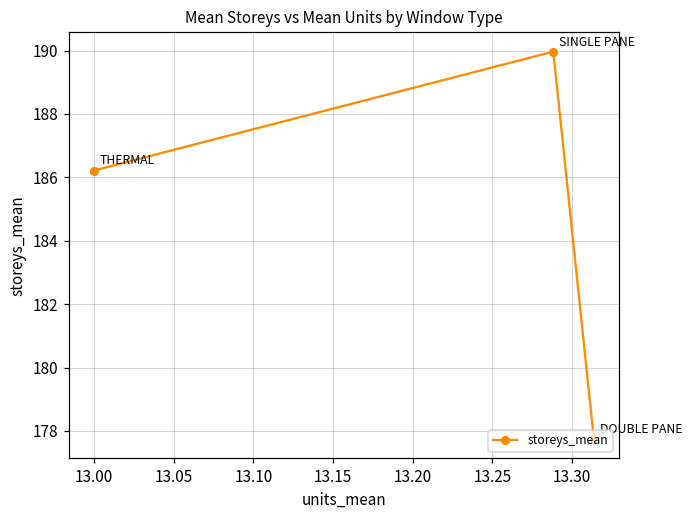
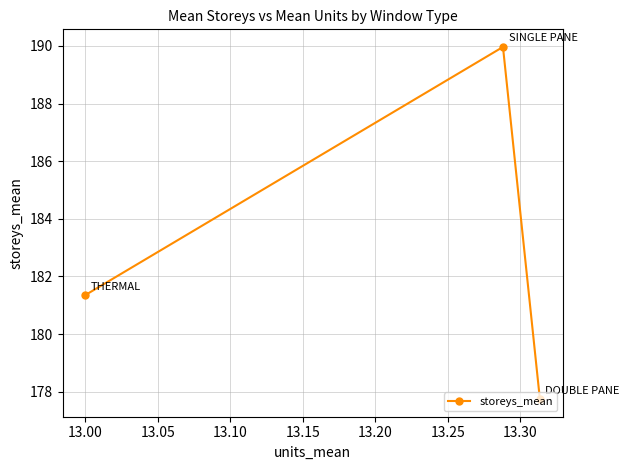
13.00: 186.2 -> 181.4
